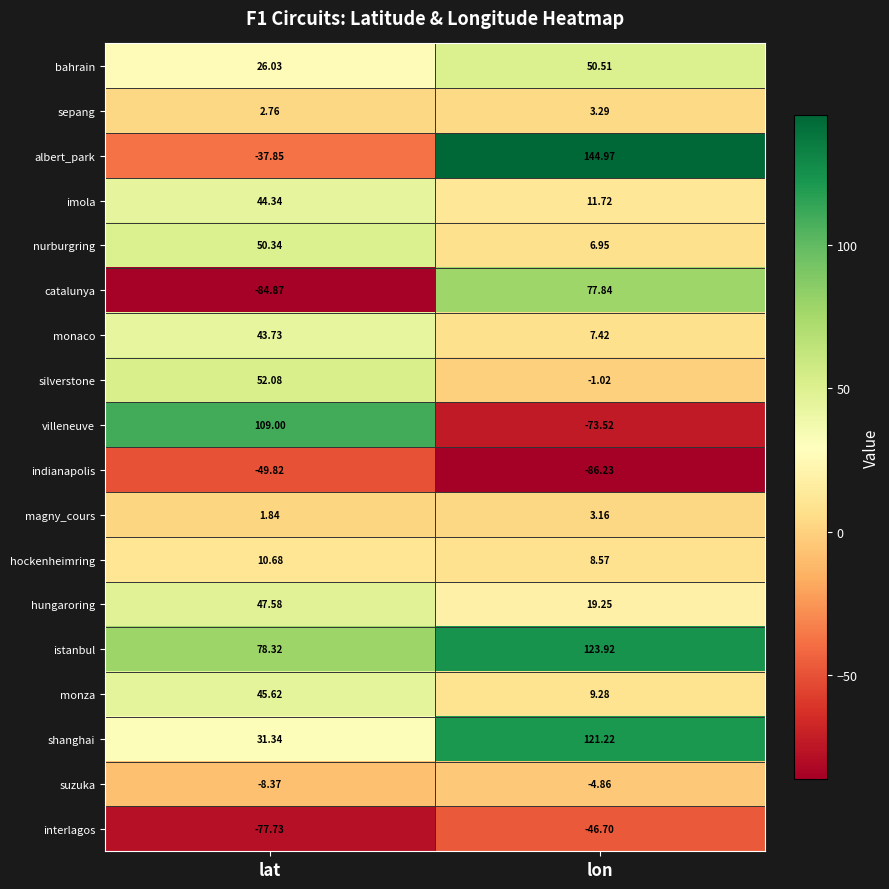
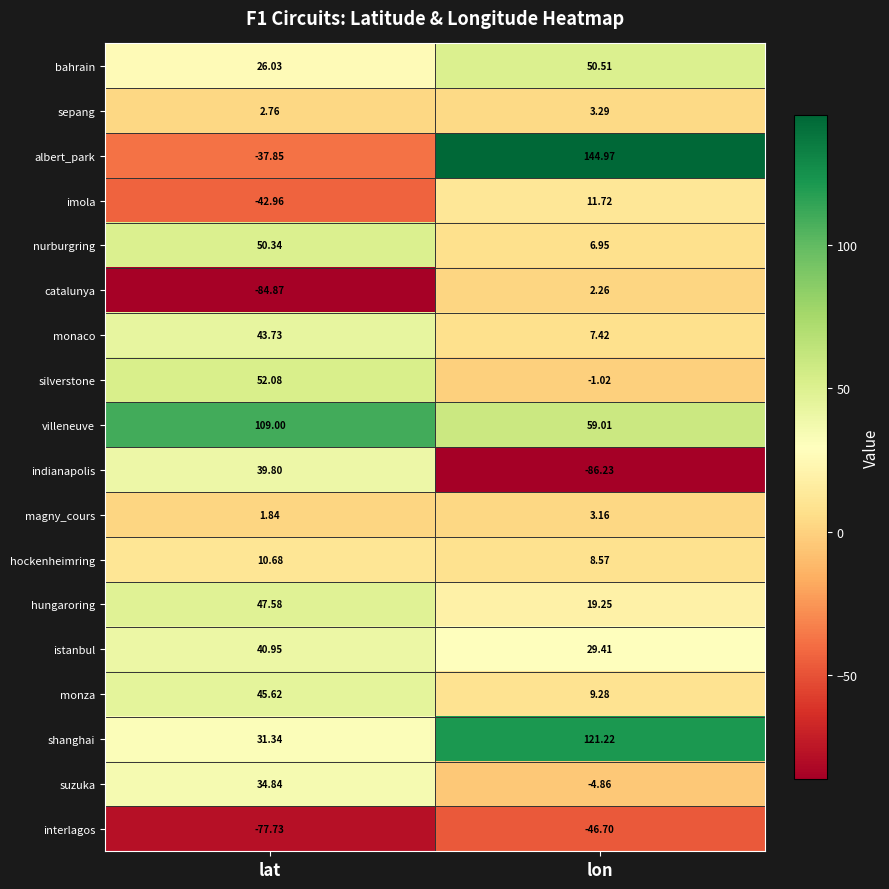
imola, lat: 44.34 -> -42.96
catalunya, lon: 77.84 -> 2.26
villeneuve, lon: -73.52 -> 59.01
indianapolis, lat: -49.82 -> 39.80
istanbul, lat: 78.32 -> 40.95
istanbul, lon: 123.92 -> 29.41
suzuka, lat: -8.37 -> 34.84
